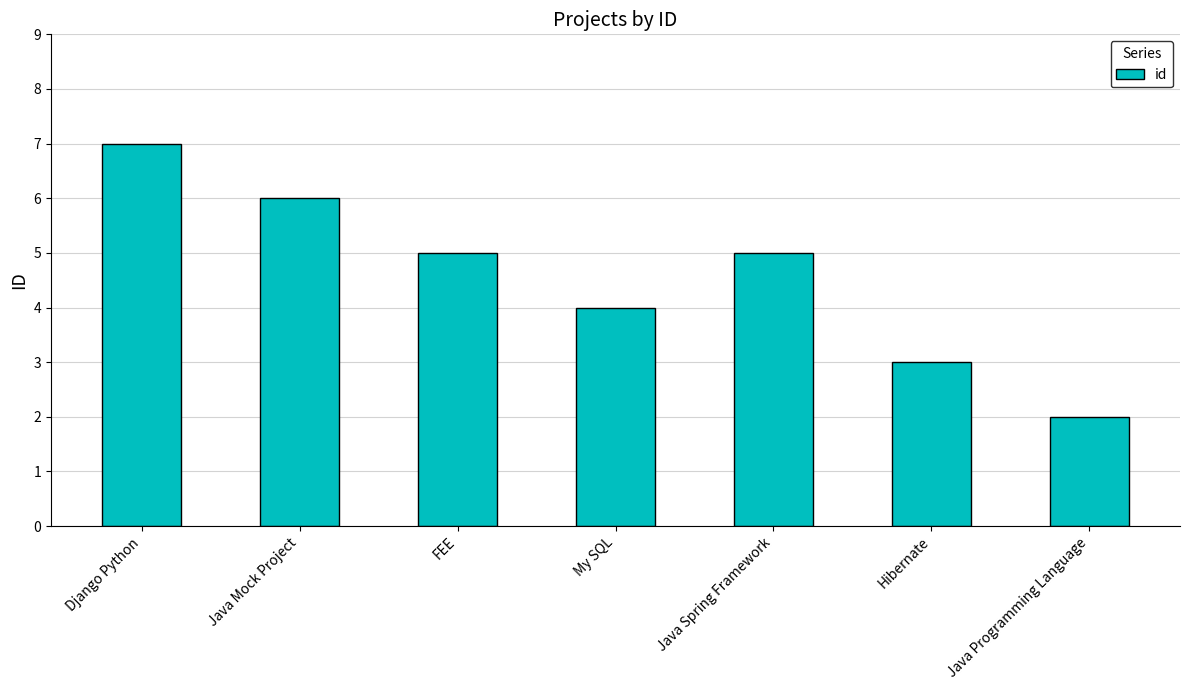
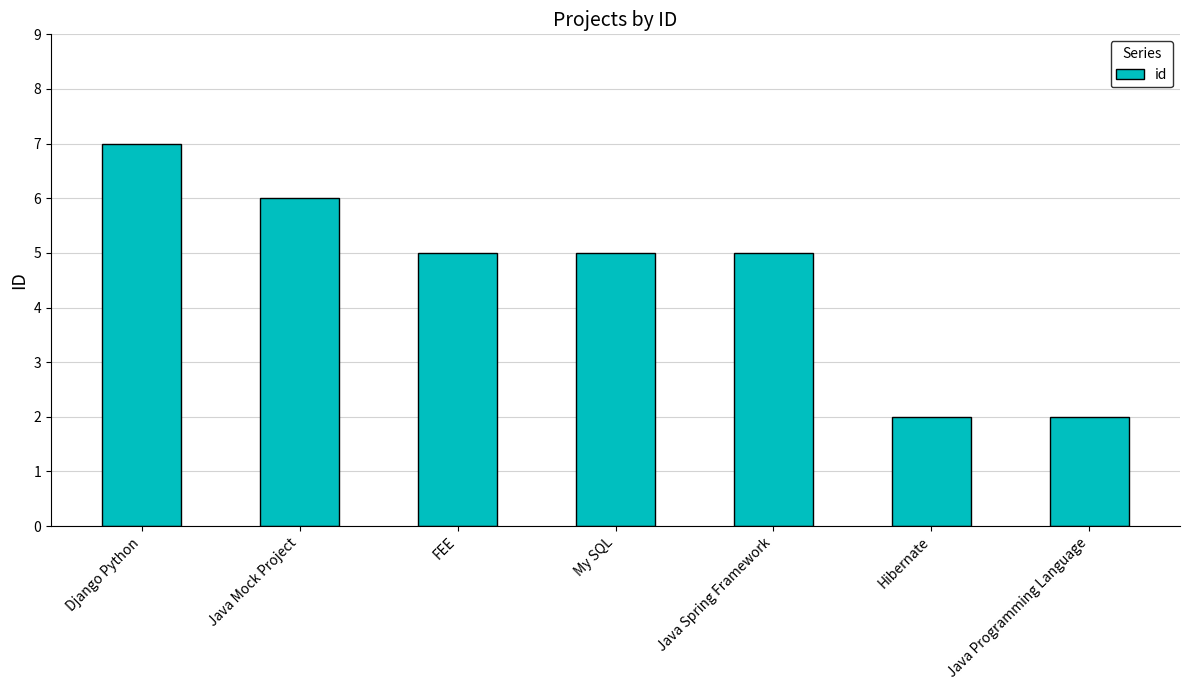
My SQL: 4 -> 5
Hibernate: 3 -> 2
